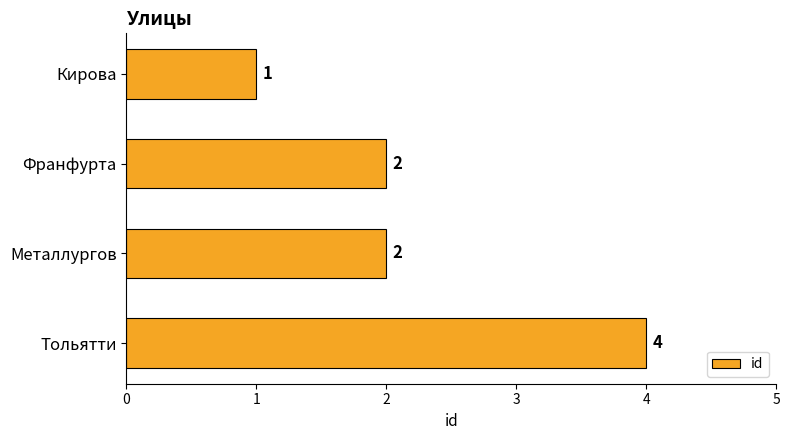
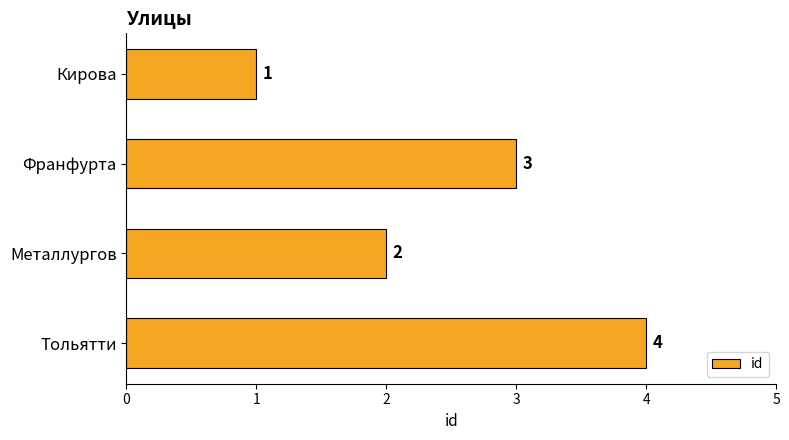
Франфурта: 2 -> 3
